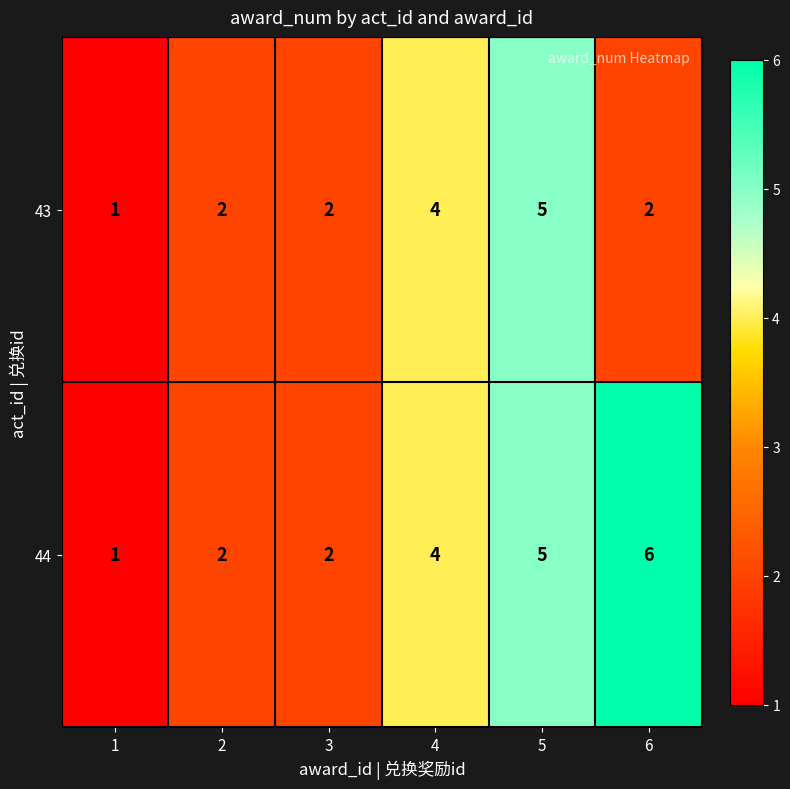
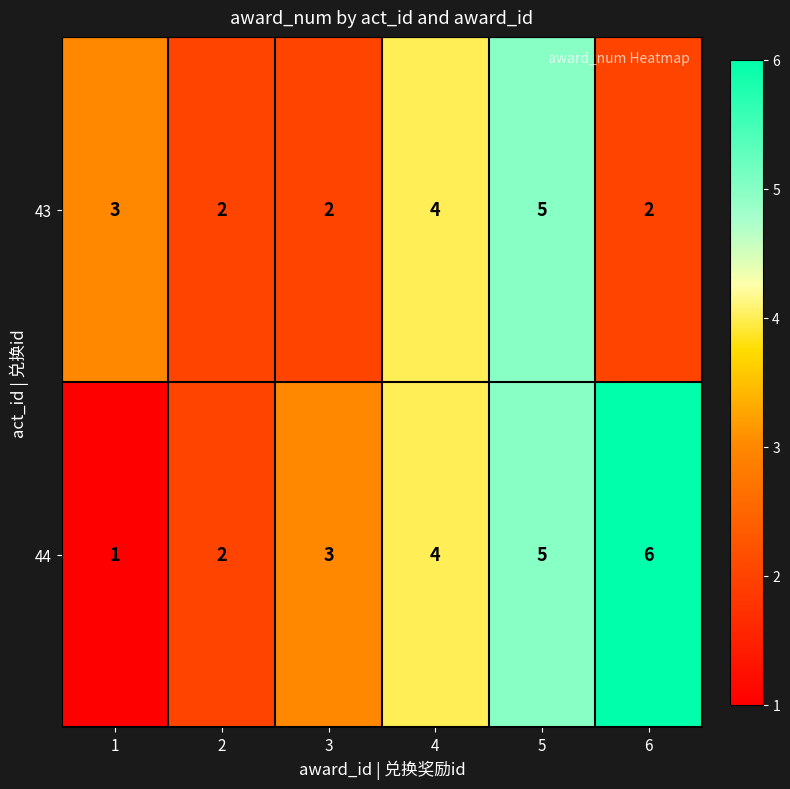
43, 1: 1 -> 3
44, 3: 2 -> 3
